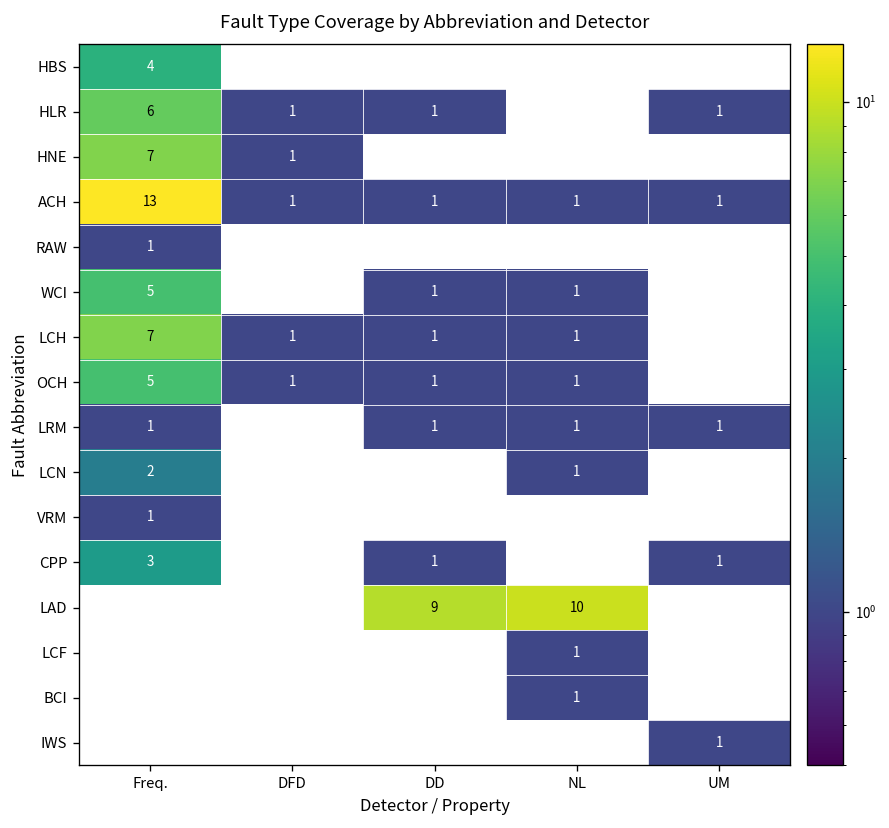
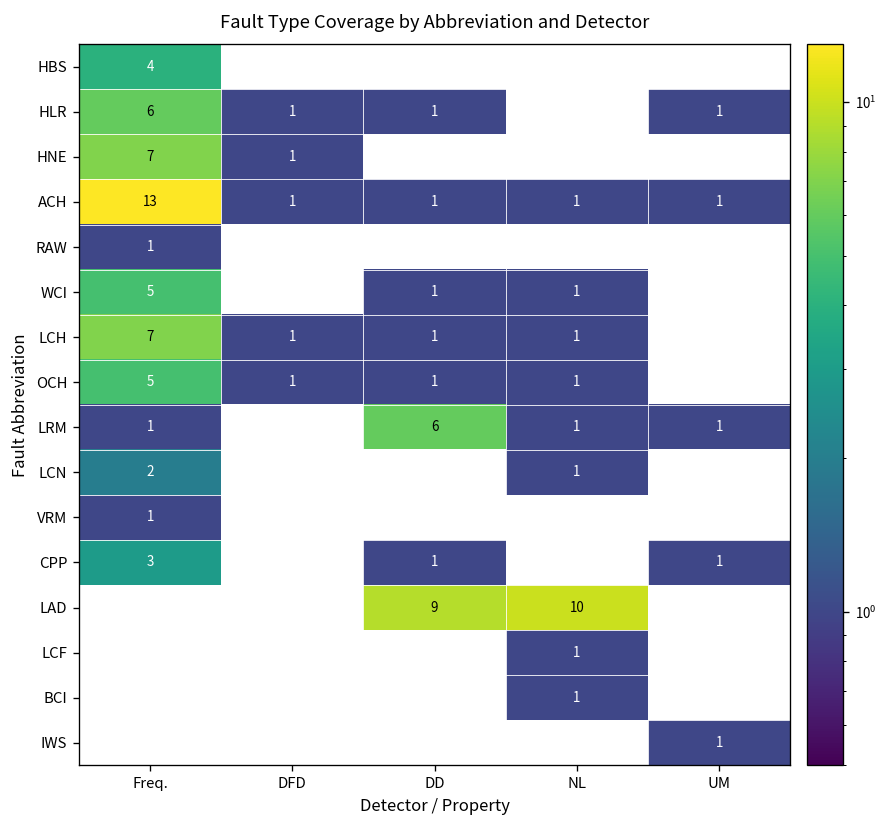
LRM, DD: 1 -> 6
